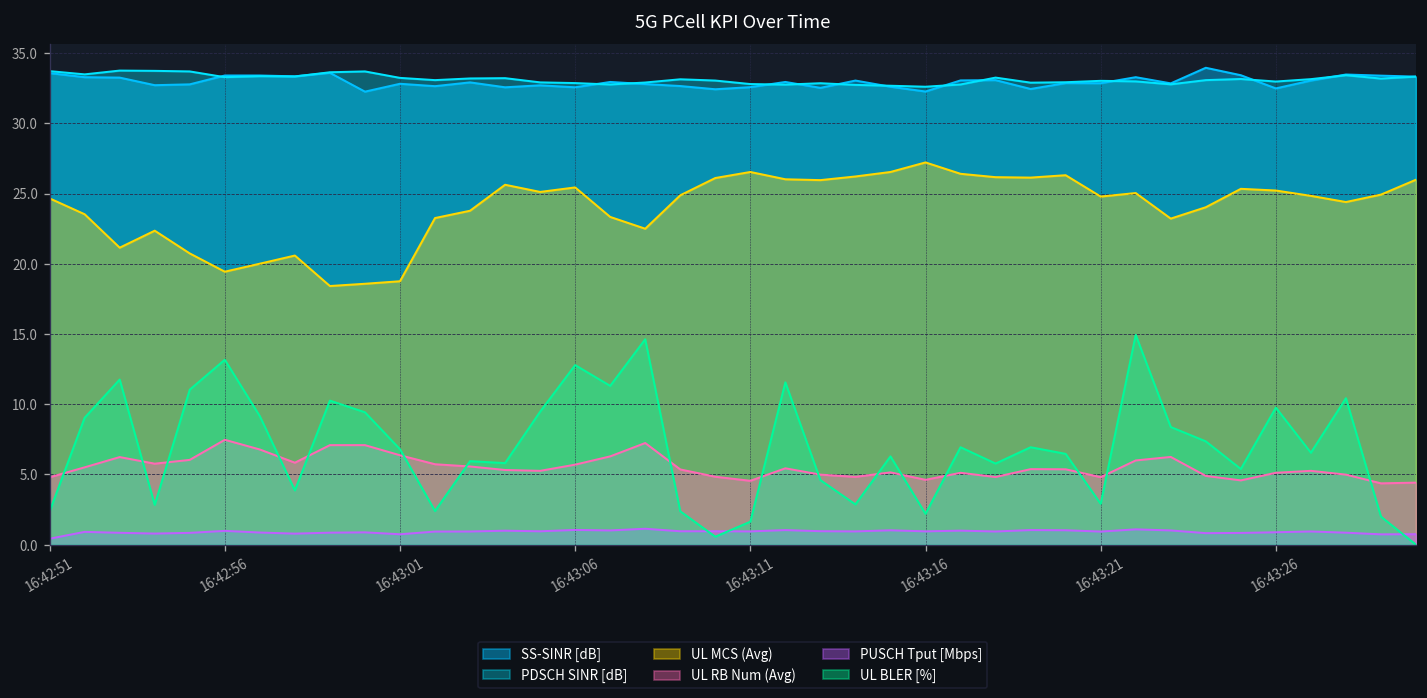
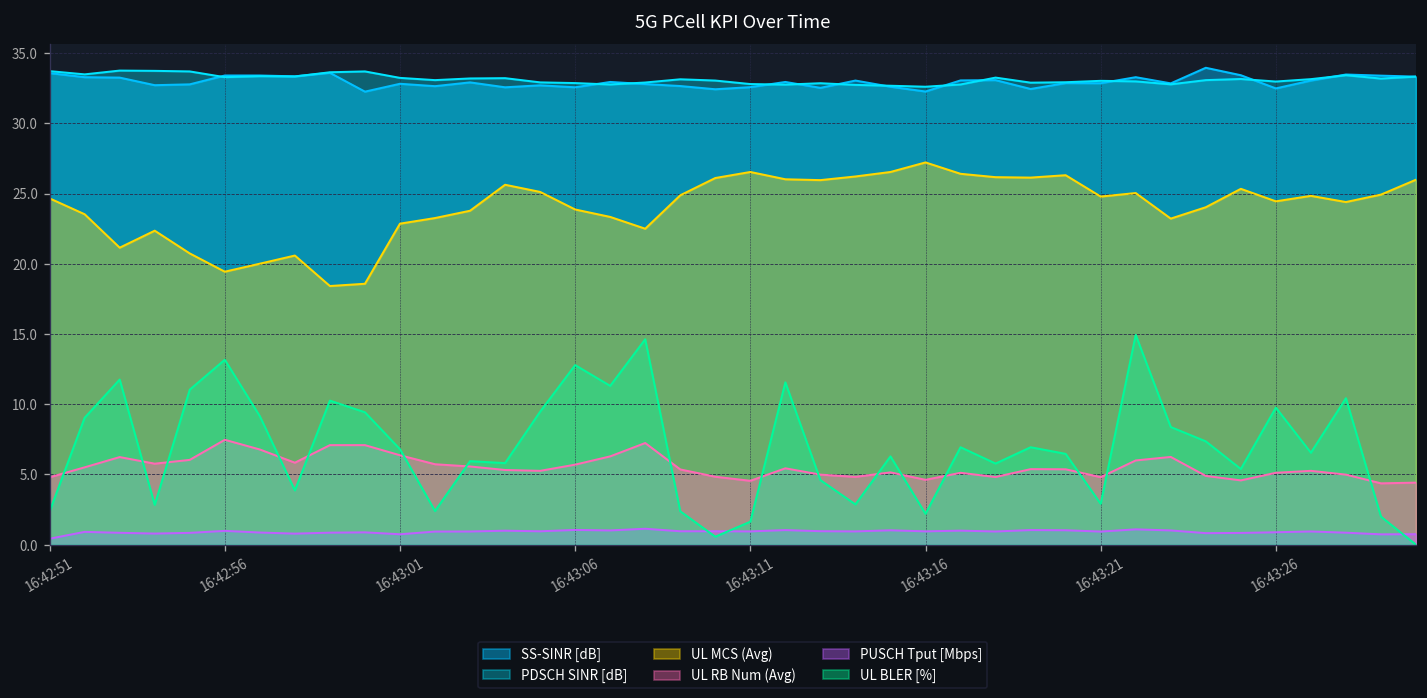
UL MCS (Avg), 16:43:01: 18.8 -> 22.9
UL MCS (Avg), 16:43:06: 25.4 -> 23.9
UL MCS (Avg), 16:43:26: 25.2 -> 24.5
